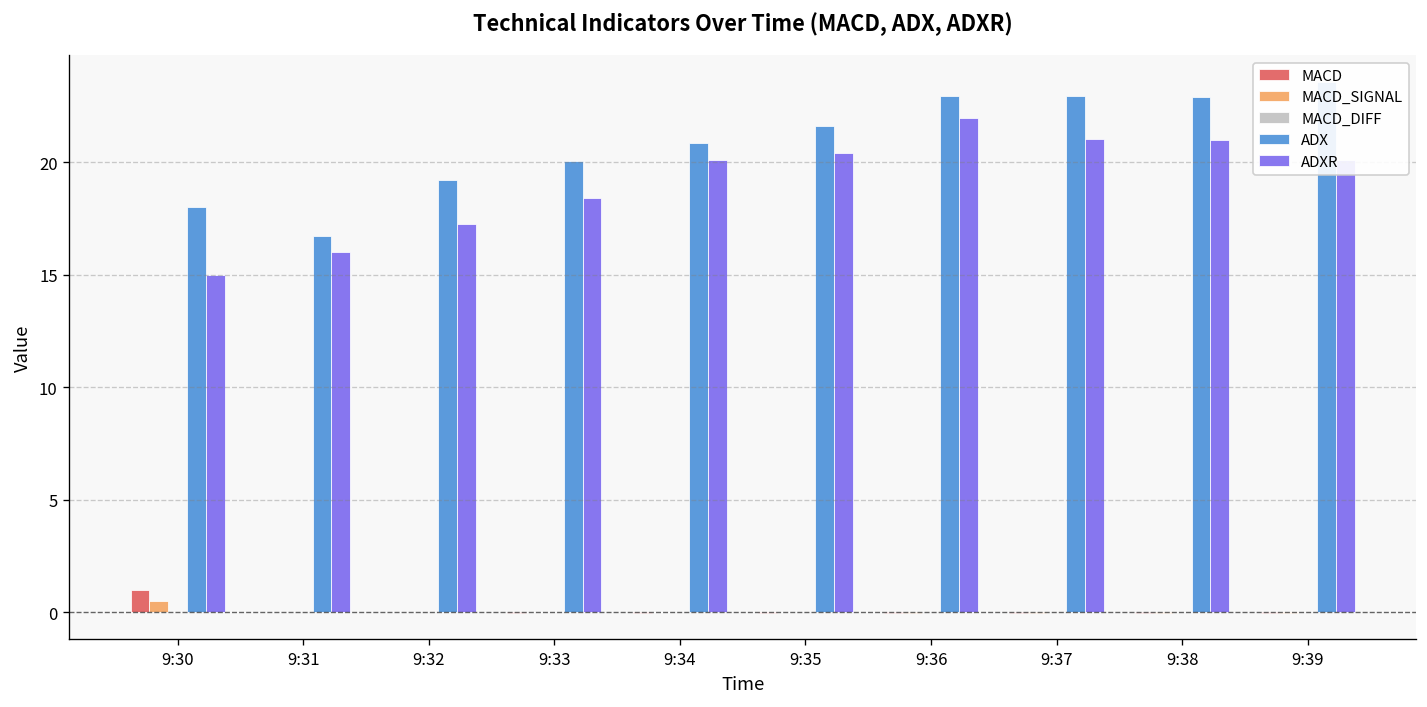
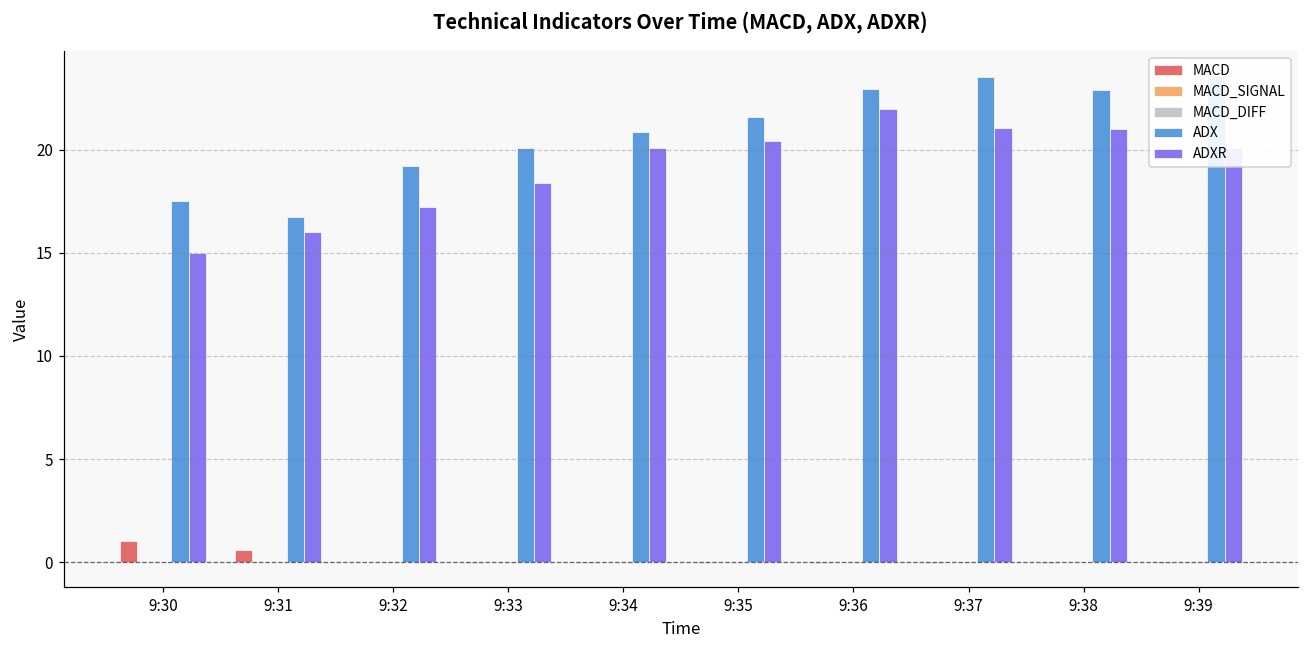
MACD_SIGNAL, 9:30: 0.5 -> 0.0
ADX, 9:30: 18.0 -> 17.5
MACD, 9:31: 0.0 -> 0.6
ADX, 9:37: 22.9 -> 23.5
